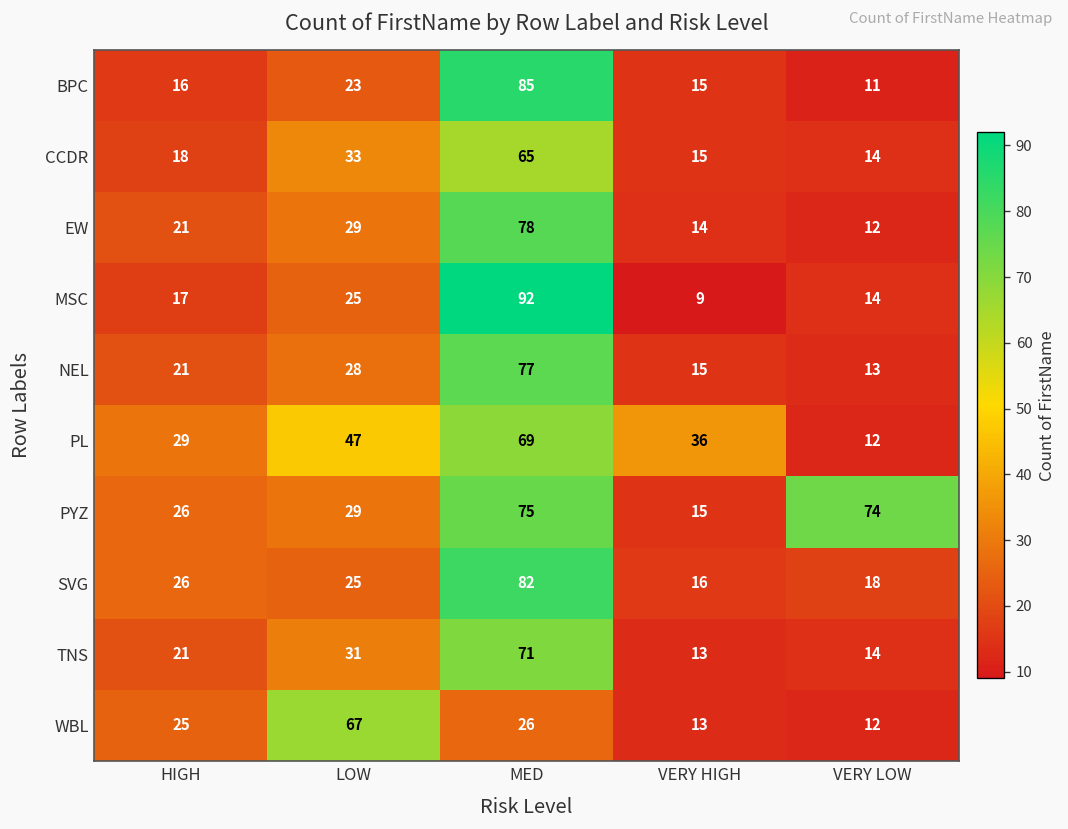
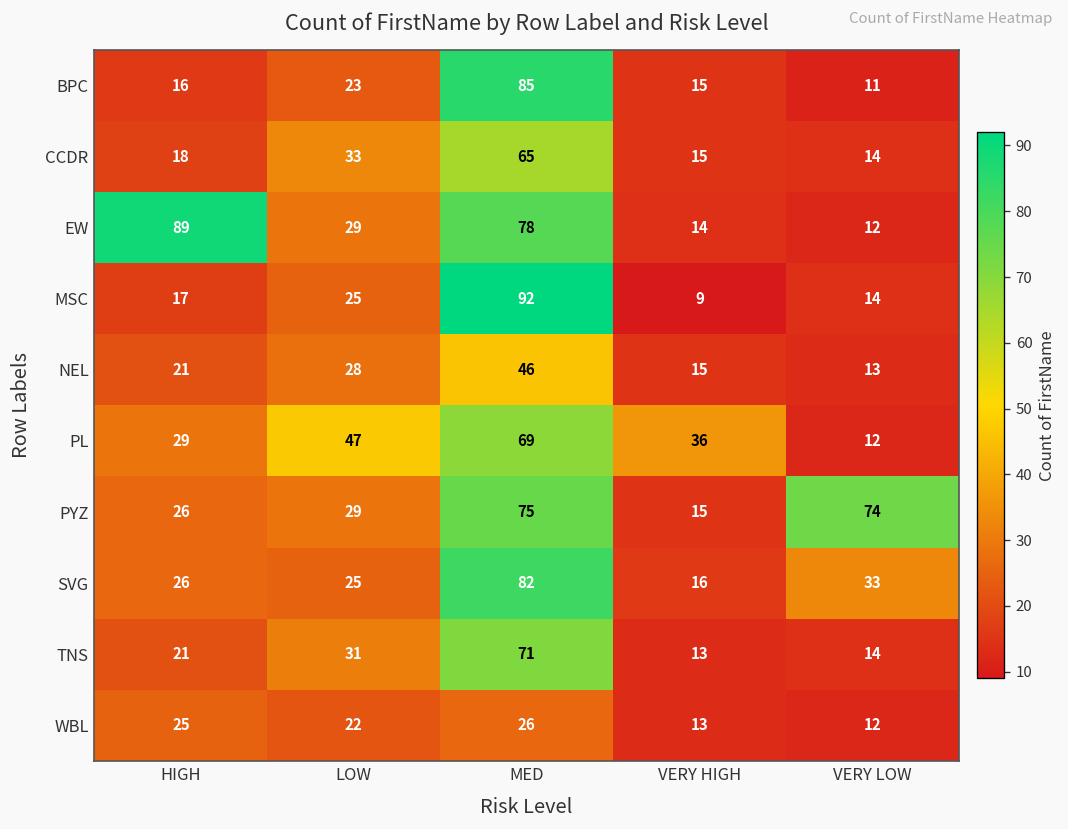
EW, HIGH: 21 -> 89
NEL, MED: 77 -> 46
SVG, VERY LOW: 18 -> 33
WBL, LOW: 67 -> 22
